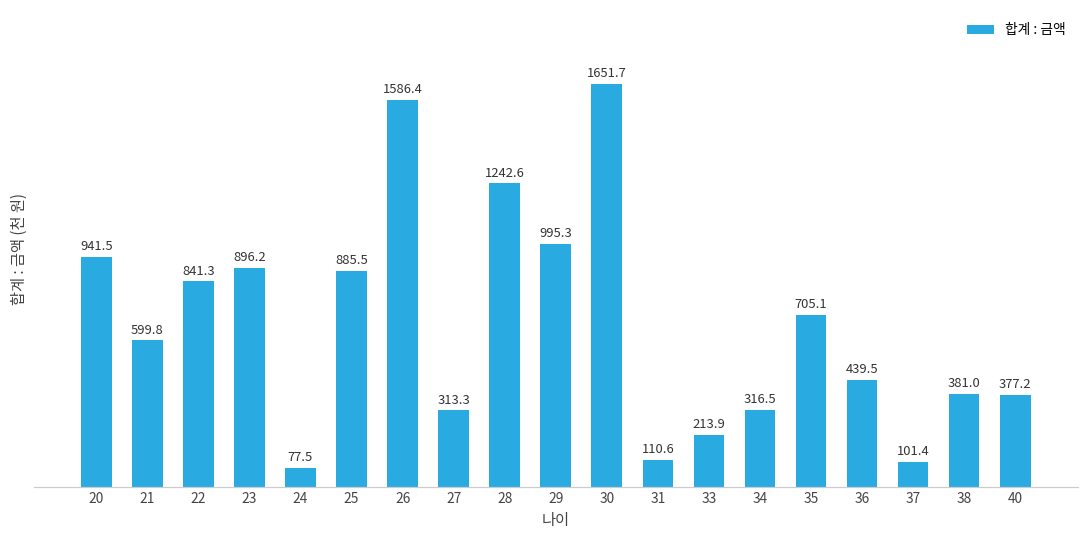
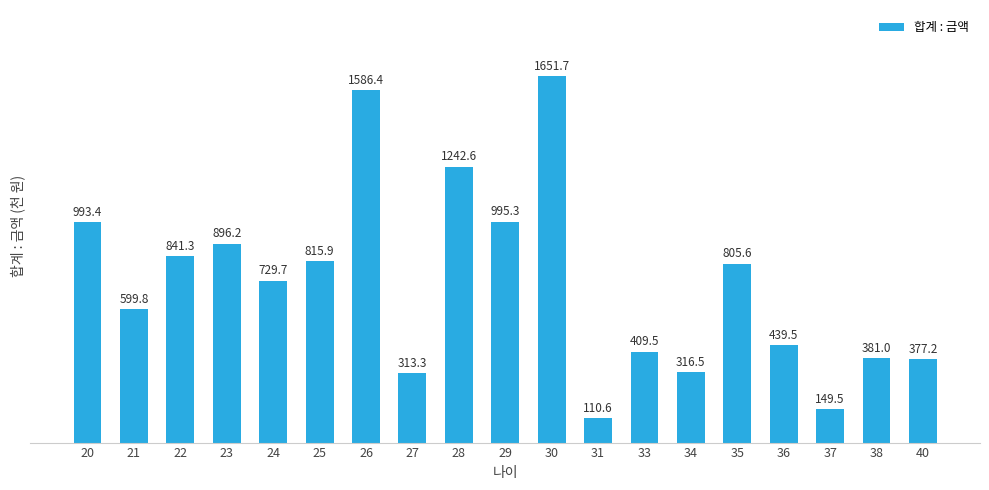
20: 941.5 -> 993.4
24: 77.5 -> 729.7
25: 885.5 -> 815.9
33: 213.9 -> 409.5
35: 705.1 -> 805.6
37: 101.4 -> 149.5
